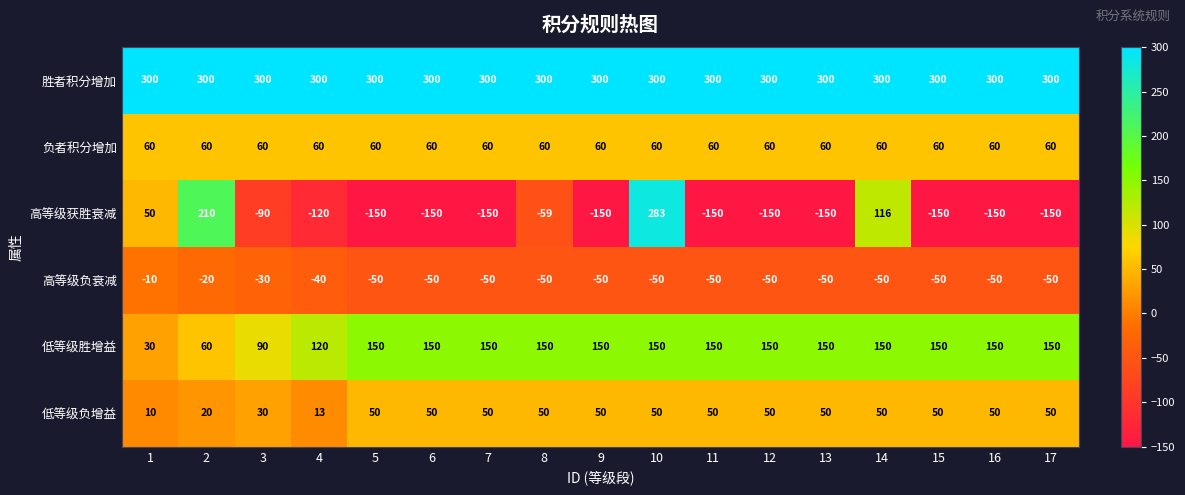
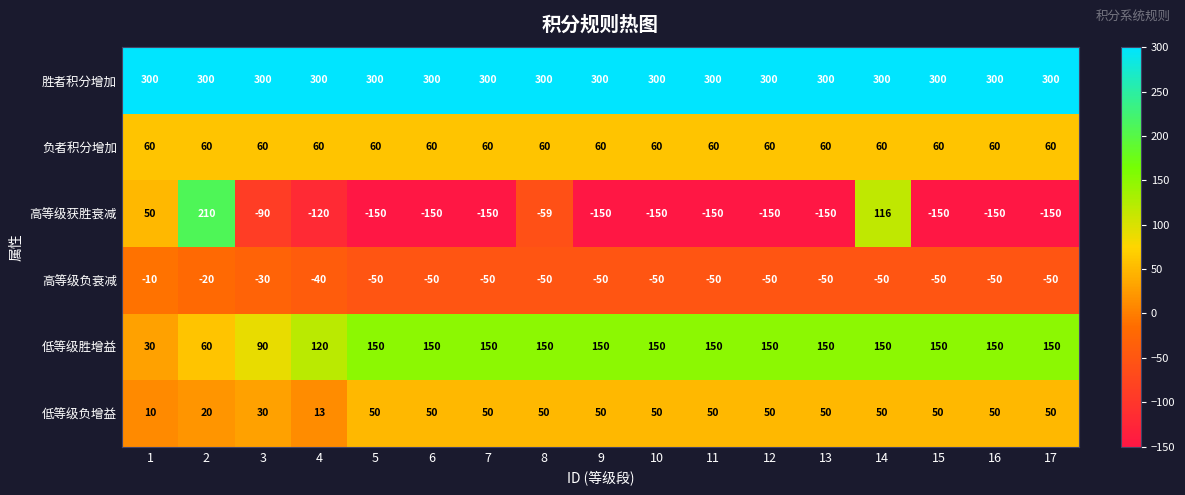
高等级获胜衰减, 10: 283 -> -150
